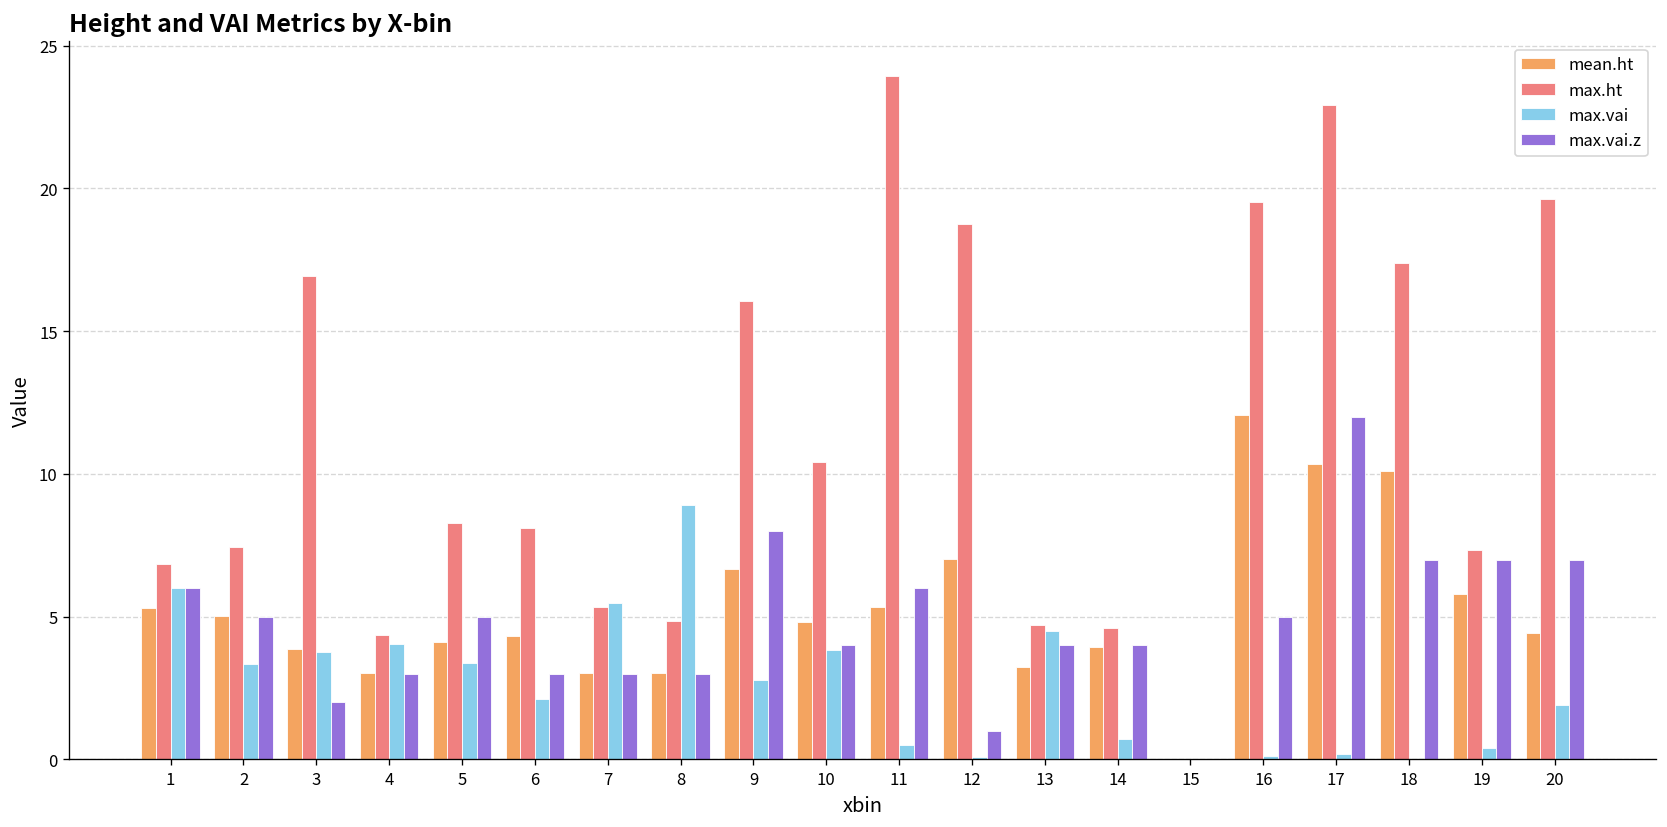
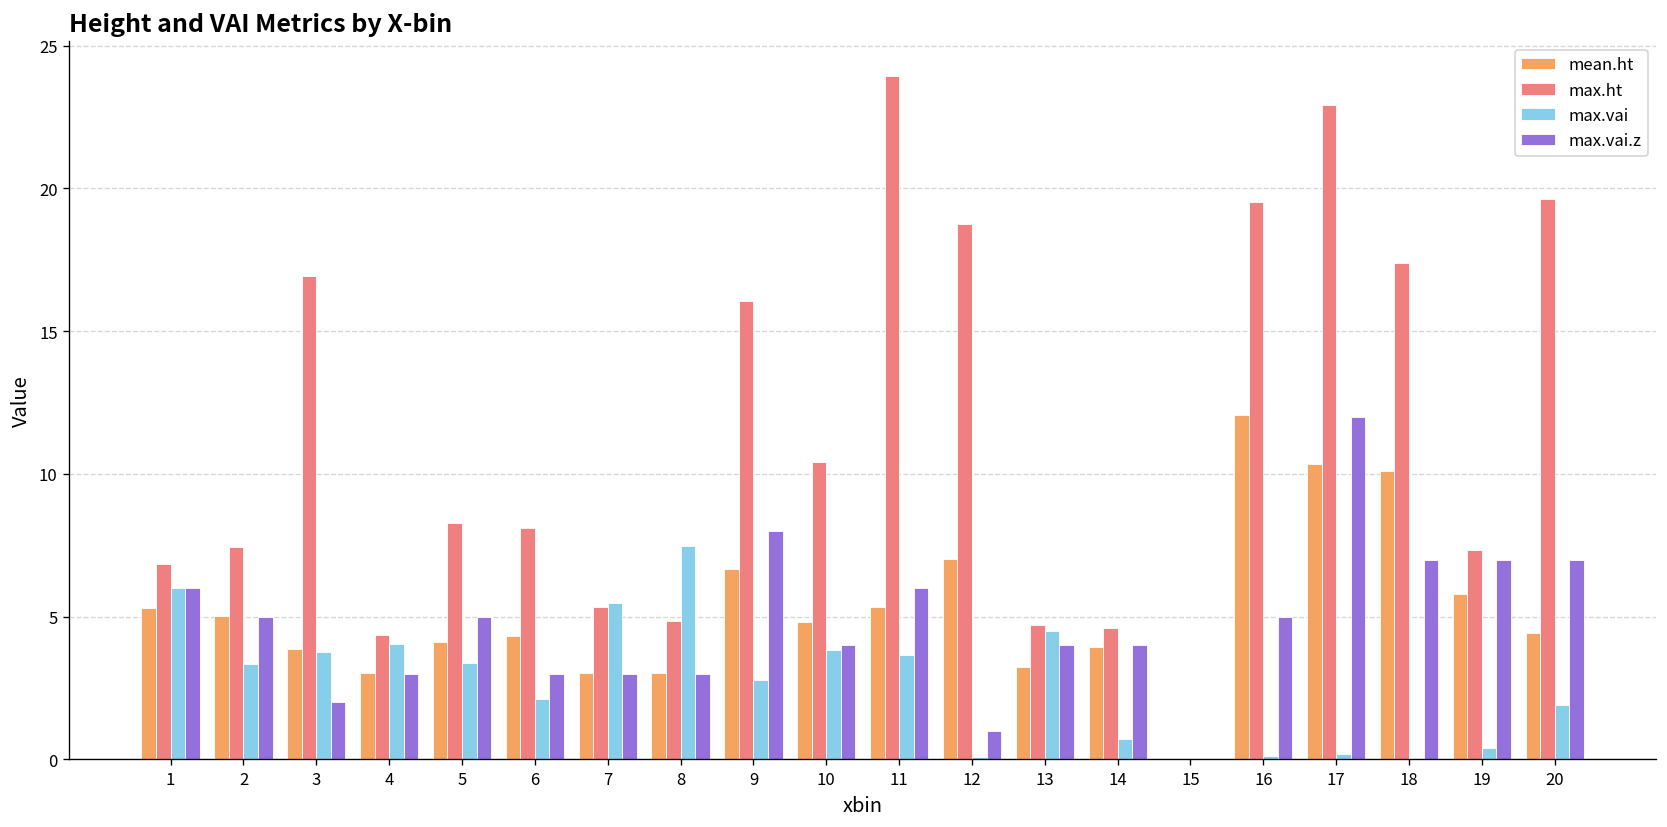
max.vai, 8: 8.9 -> 7.5
max.vai, 11: 0.5 -> 3.7
